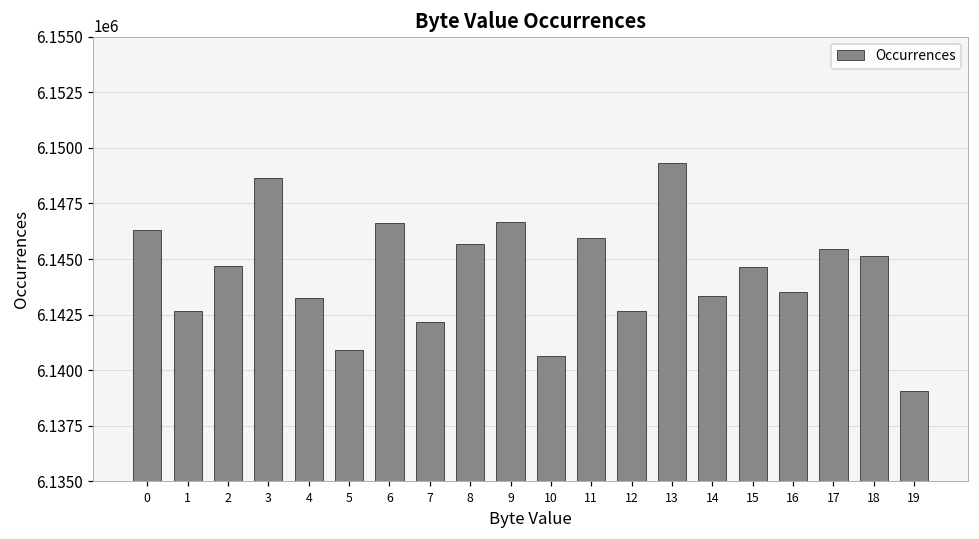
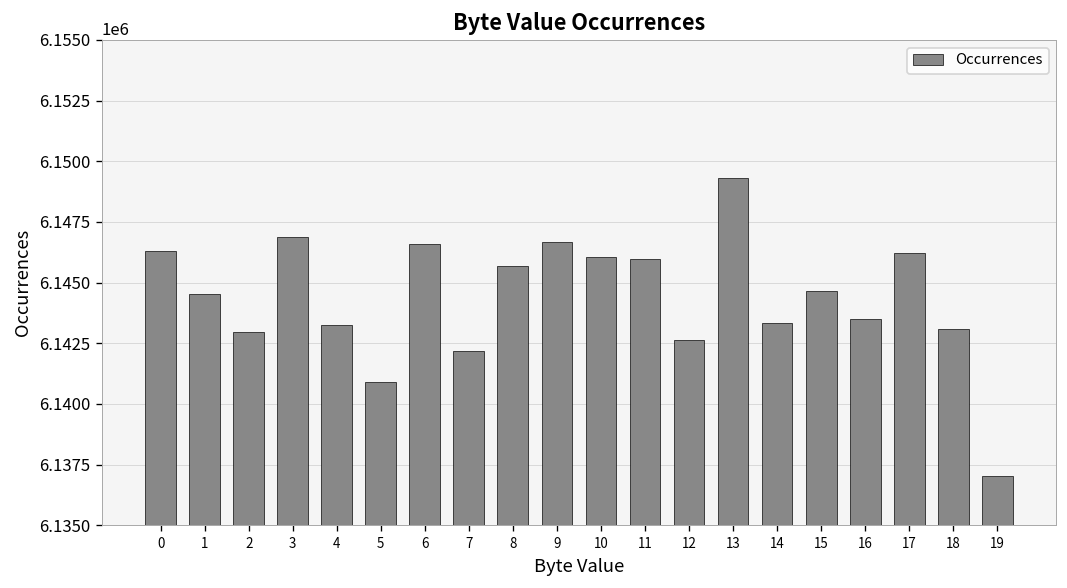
1: 6142600 -> 6144500
2: 6144700 -> 6143000
3: 6148700 -> 6146900
10: 6140700 -> 6146100
17: 6145500 -> 6146200
18: 6145200 -> 6143100
19: 6139000 -> 6137000
